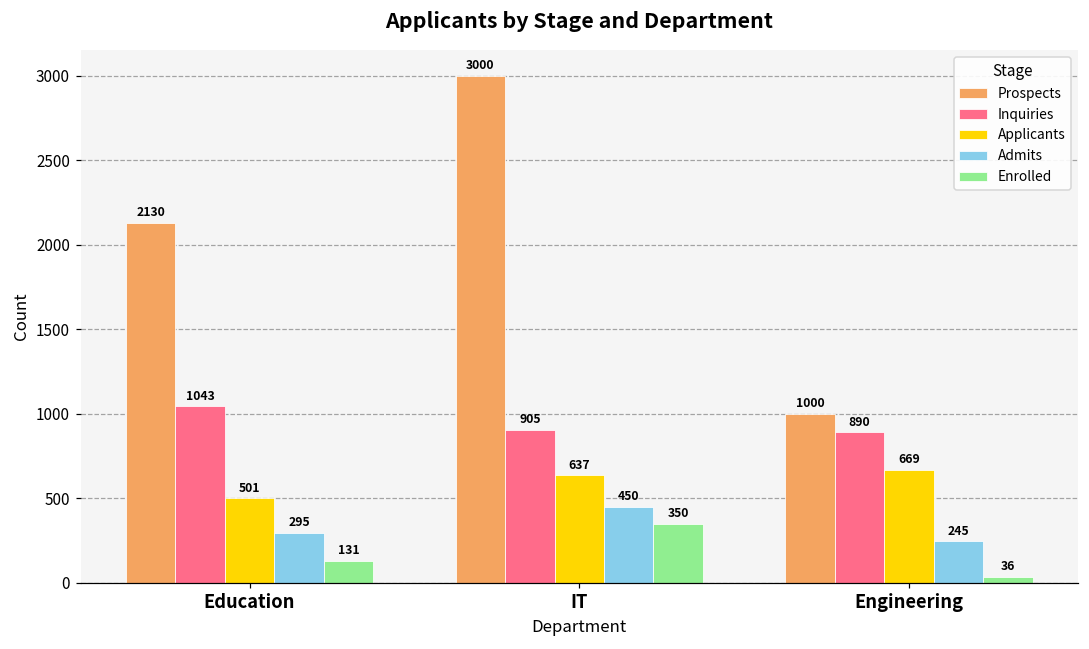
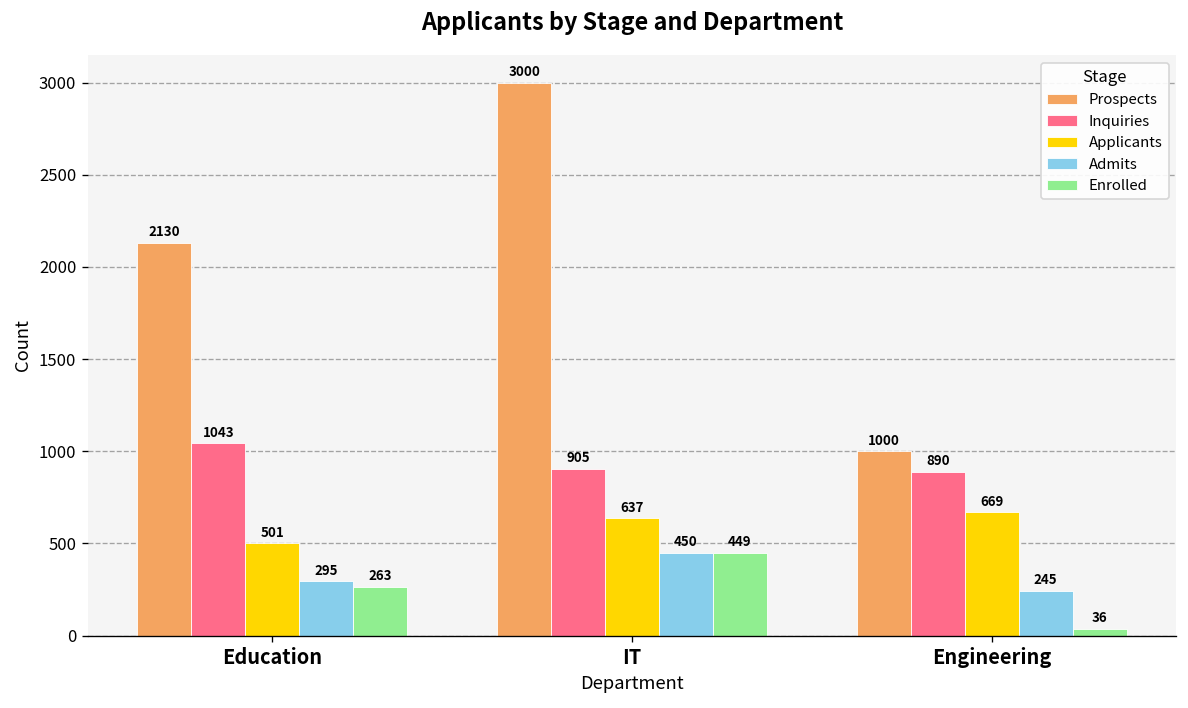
Enrolled, Education: 131 -> 263
Enrolled, IT: 350 -> 449
